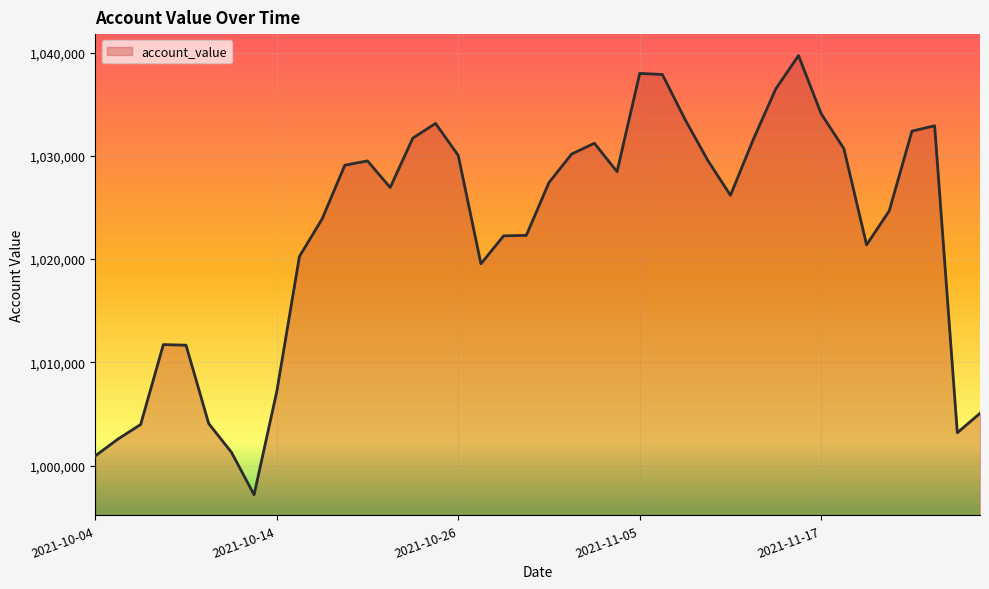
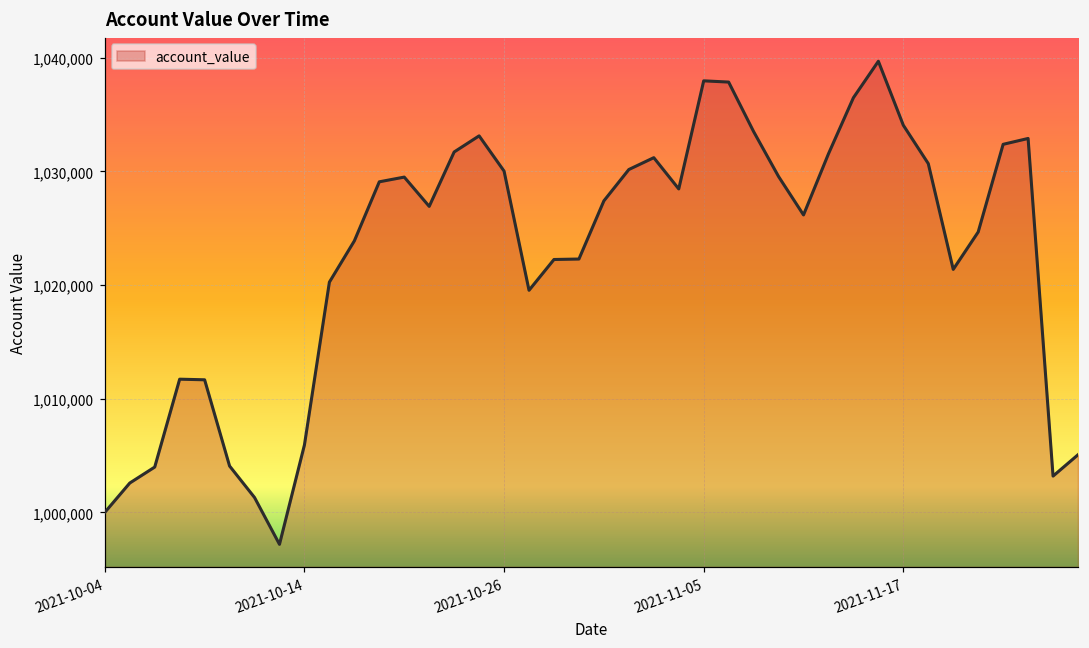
2021-10-04: 1,000,900 -> 1,000,000
2021-10-14: 1,007,200 -> 1,005,900
